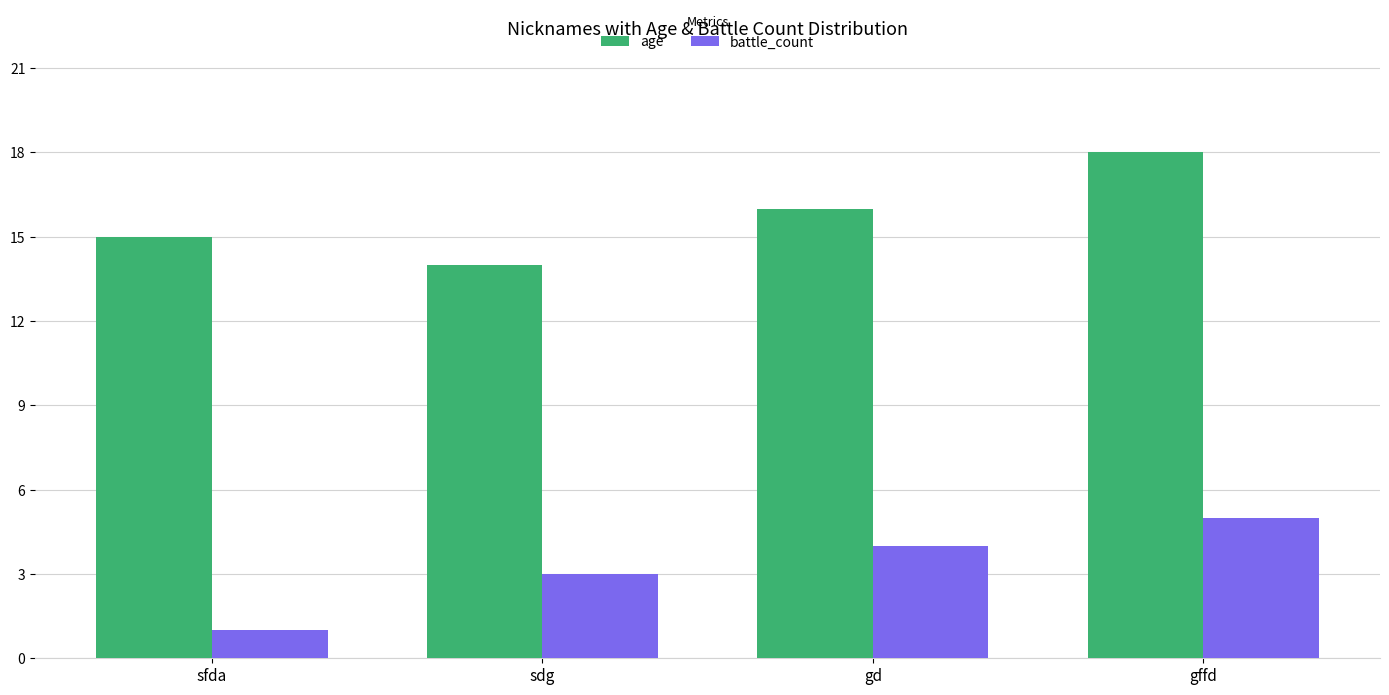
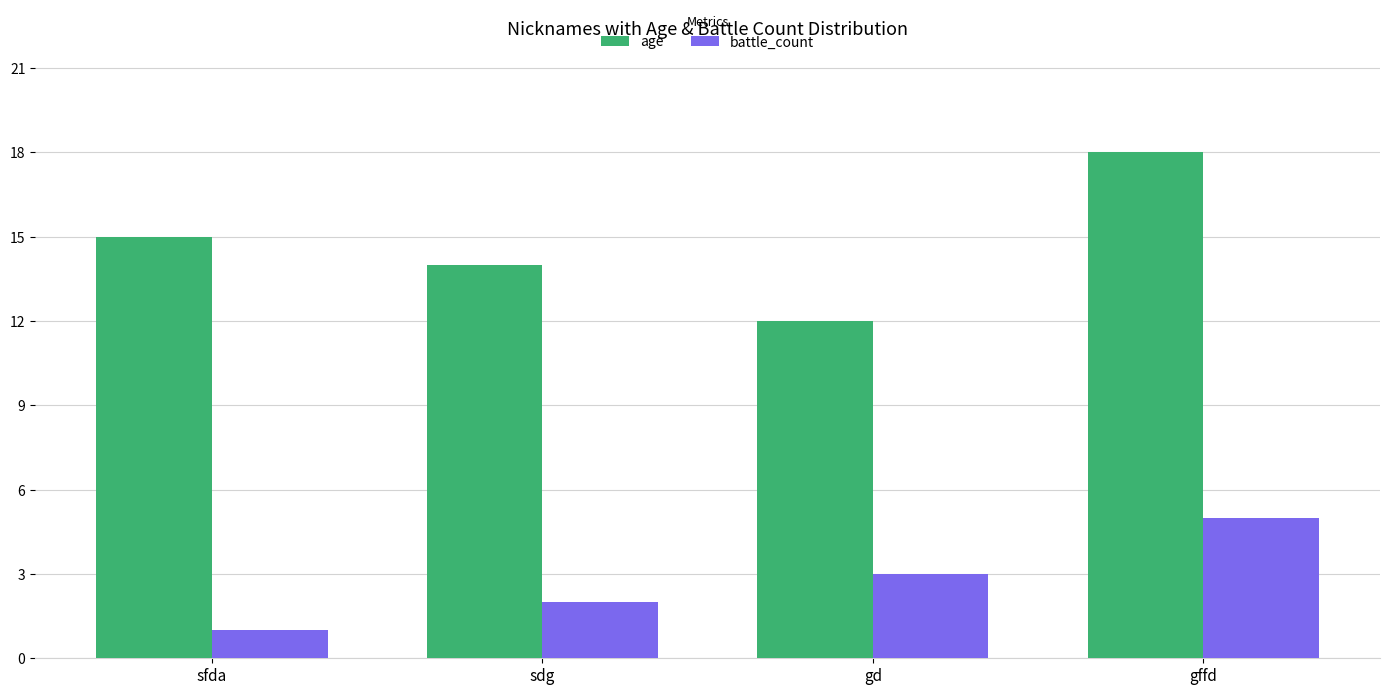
battle_count, sdg: 3 -> 2
age, gd: 16 -> 12
battle_count, gd: 4 -> 3
